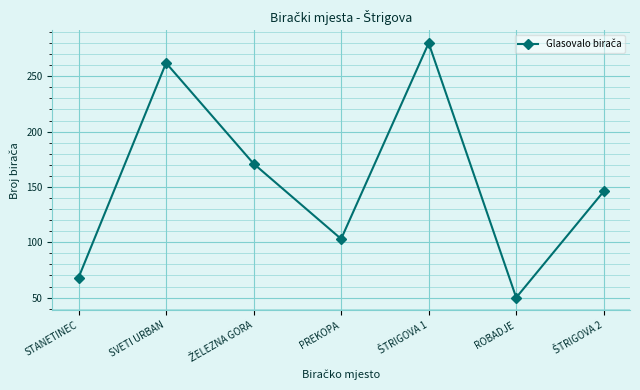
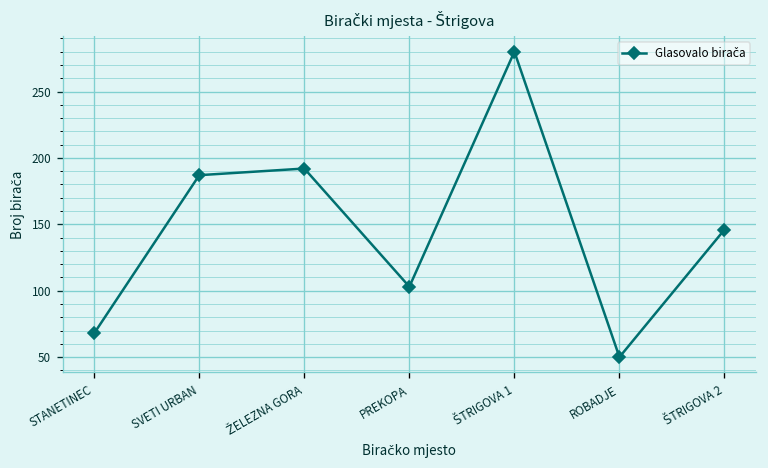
SVETI URBAN: 262 -> 187
ŽELEZNA GORA: 171 -> 192
